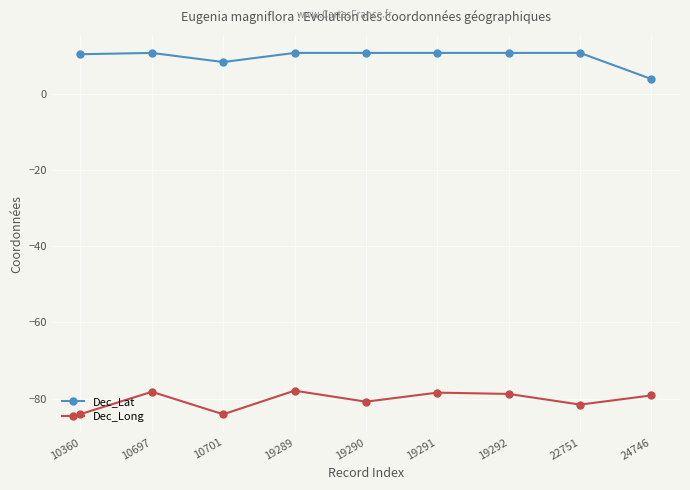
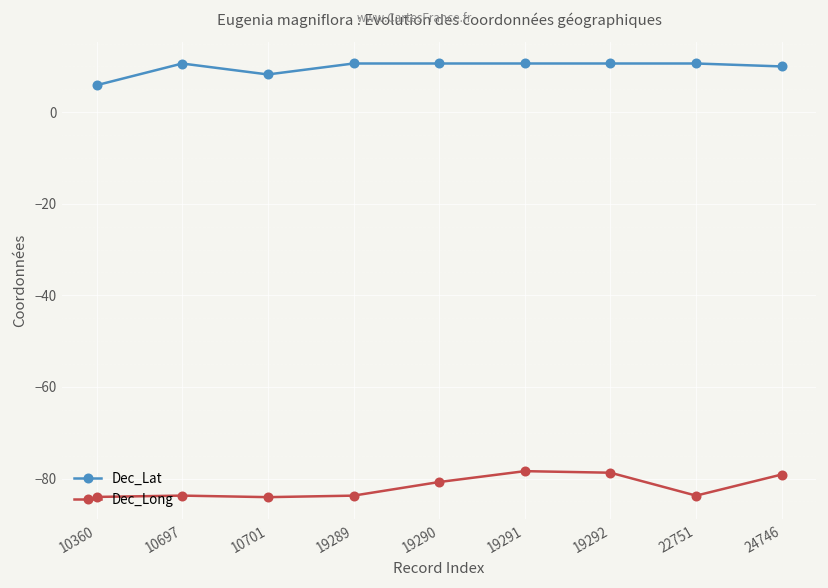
Dec_Lat, 10360: 10 -> 6
Dec_Long, 10697: -78 -> -84
Dec_Long, 19289: -78 -> -84
Dec_Long, 22751: -82 -> -84
Dec_Lat, 24746: 4 -> 10
